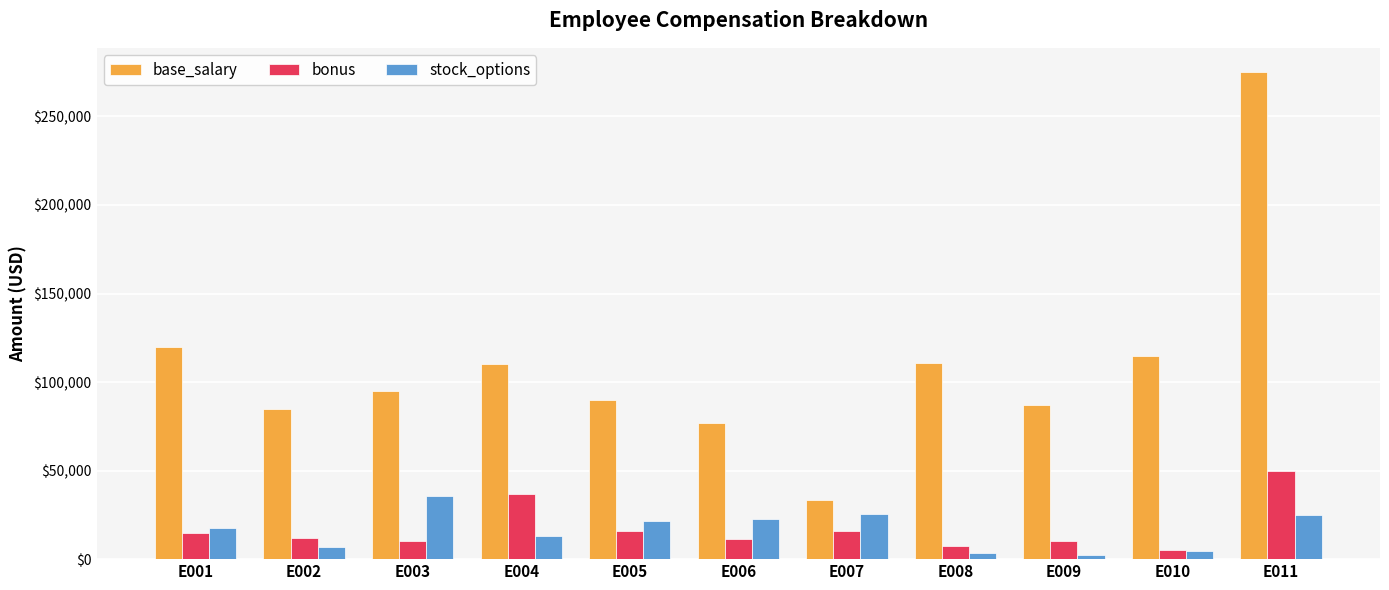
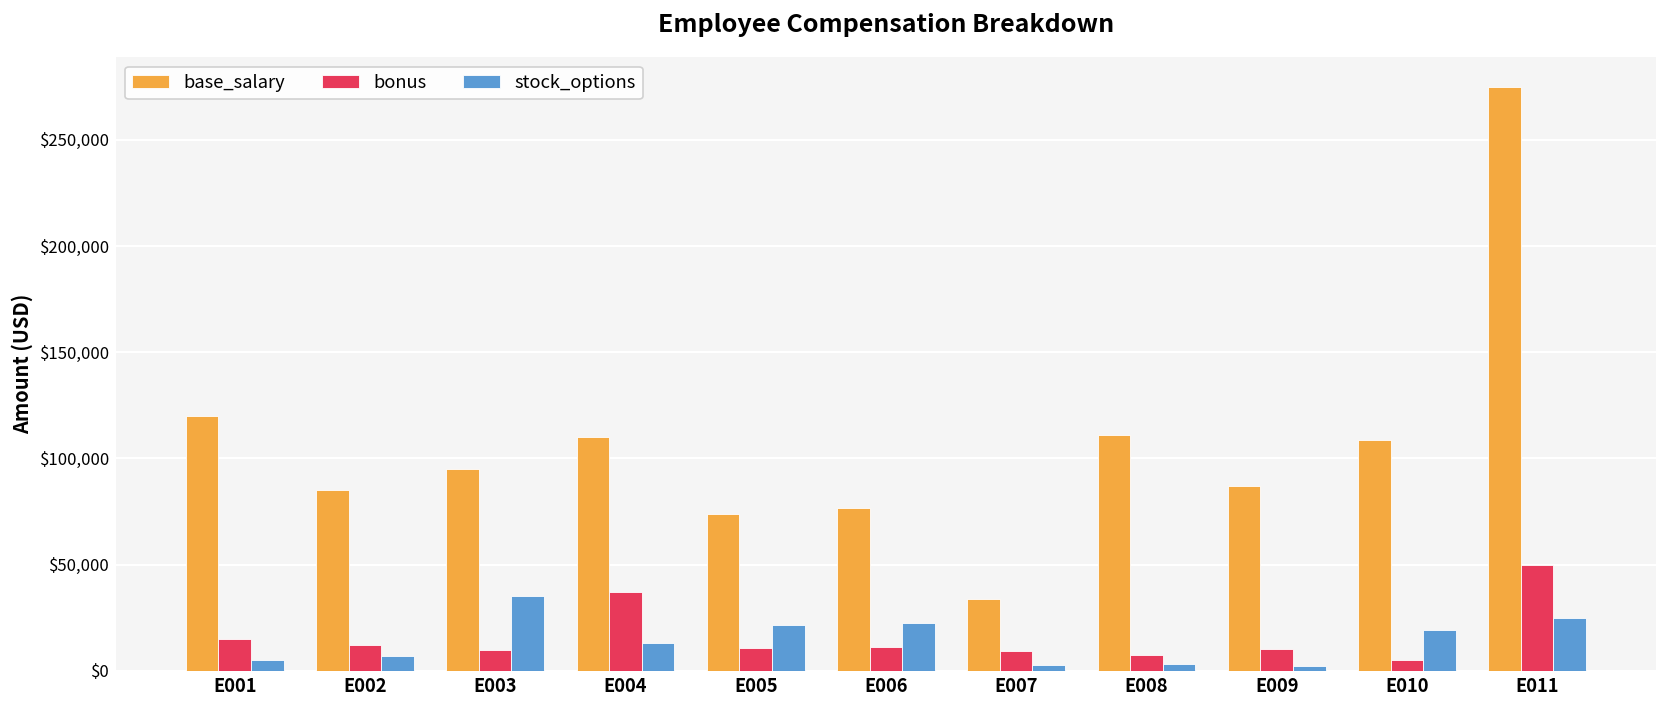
stock_options, E001: $18,000 -> $5,000
base_salary, E005: $90,000 -> $74,000
bonus, E005: $16,000 -> $11,000
bonus, E007: $16,000 -> $10,000
stock_options, E007: $26,000 -> $3,000
base_salary, E010: $115,000 -> $109,000
stock_options, E010: $5,000 -> $19,000
